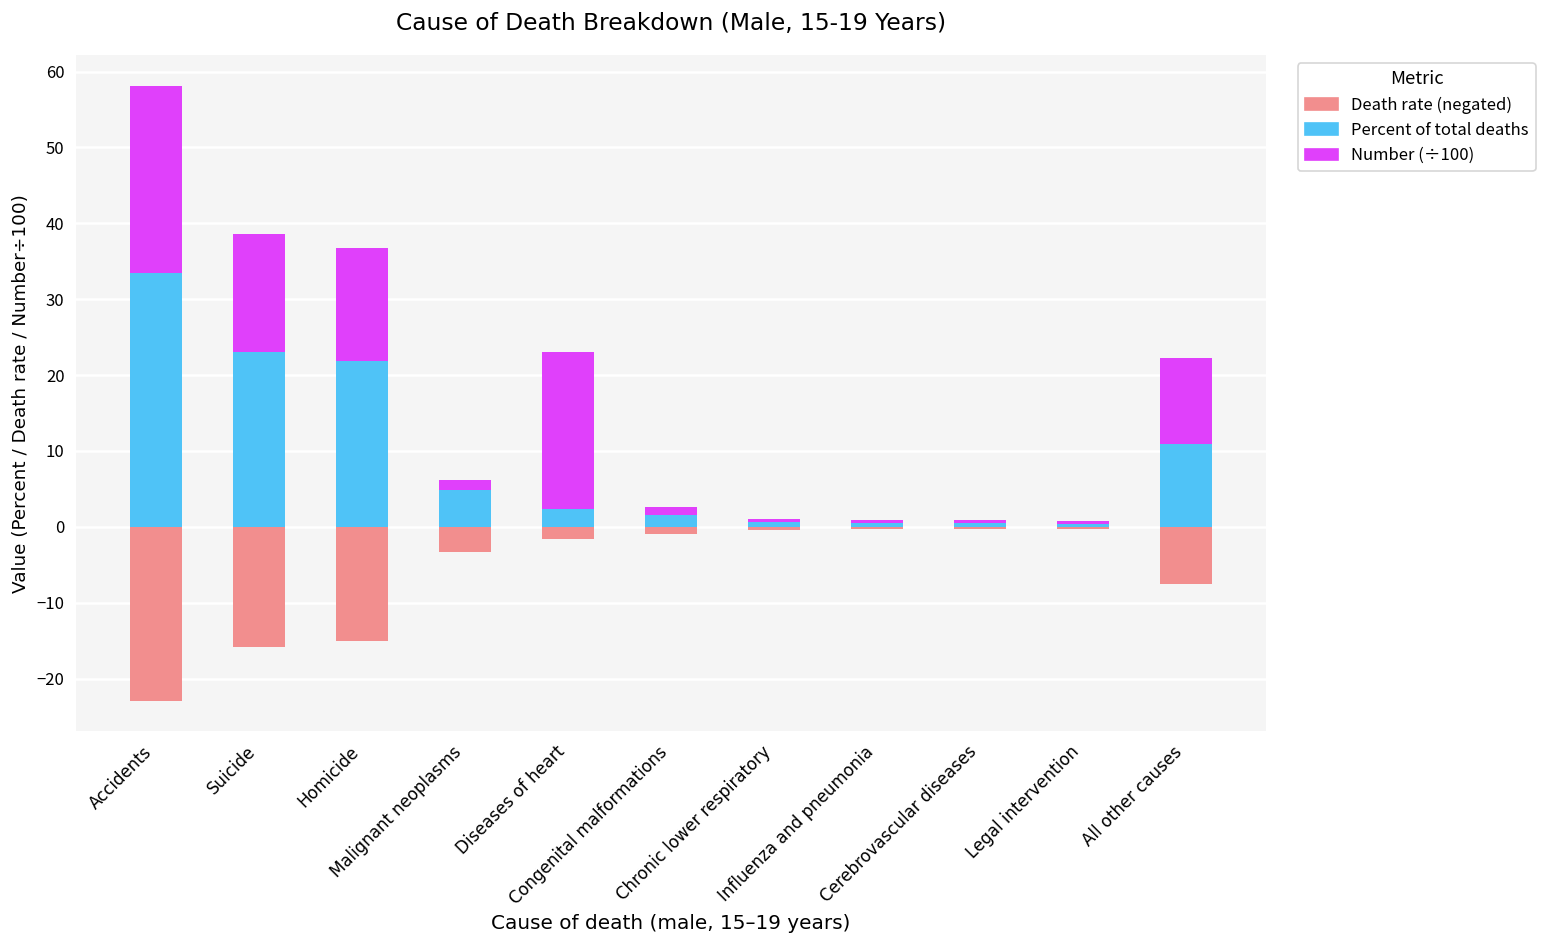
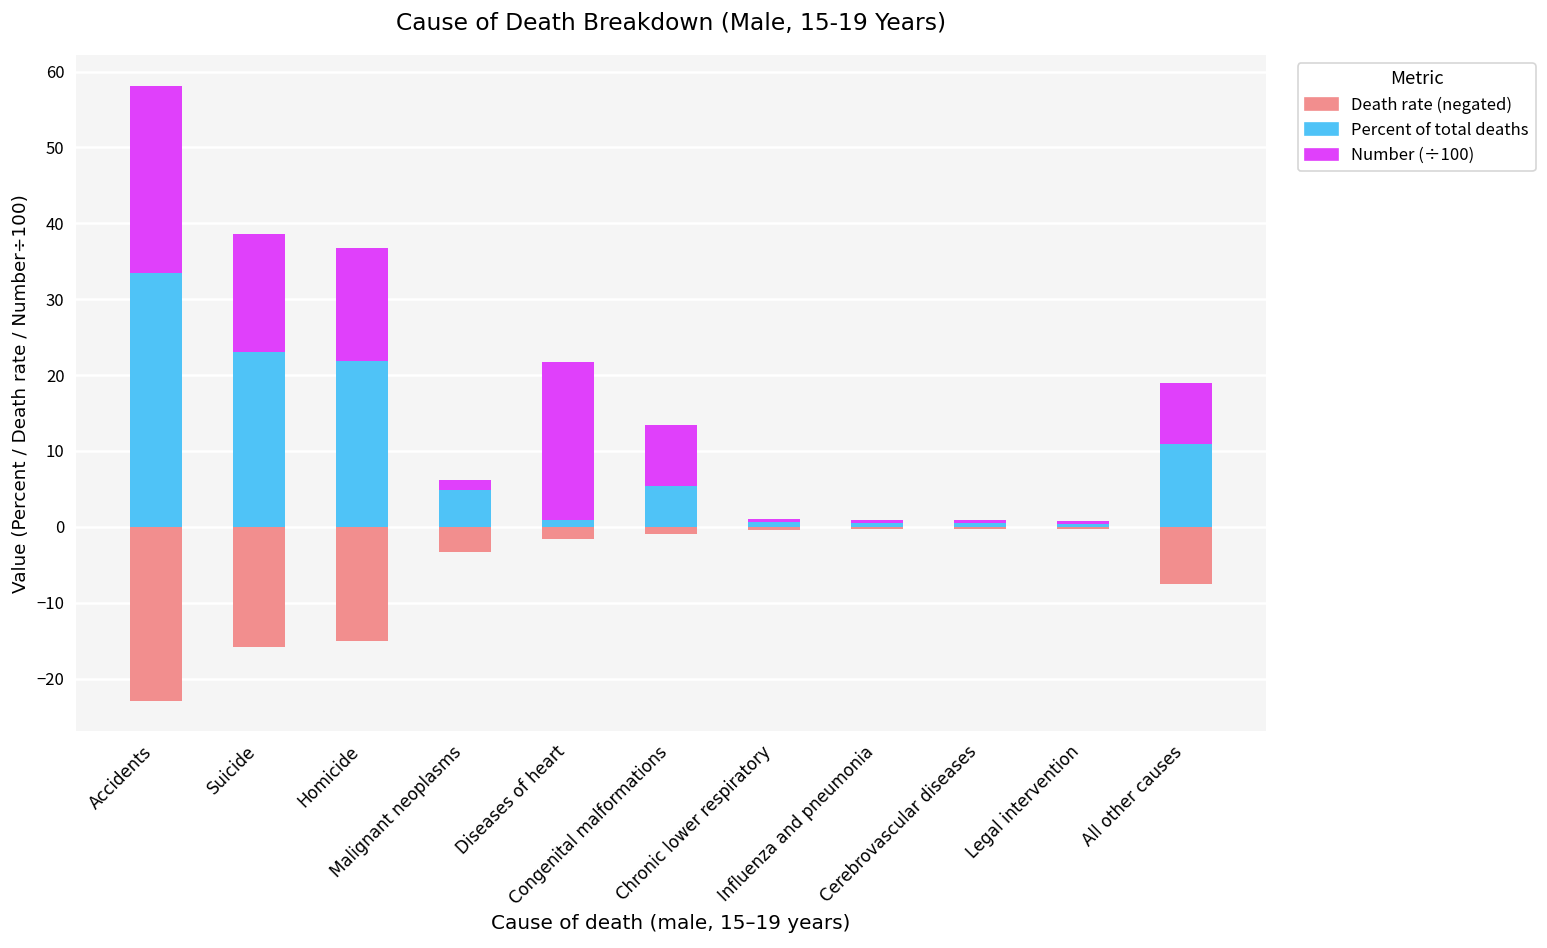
Percent of total deaths, Diseases of heart: 2 -> 1
Percent of total deaths, Congenital malformations: 2 -> 5
Number (÷100), Congenital malformations: 1 -> 8
Number (÷100), All other causes: 11 -> 8
